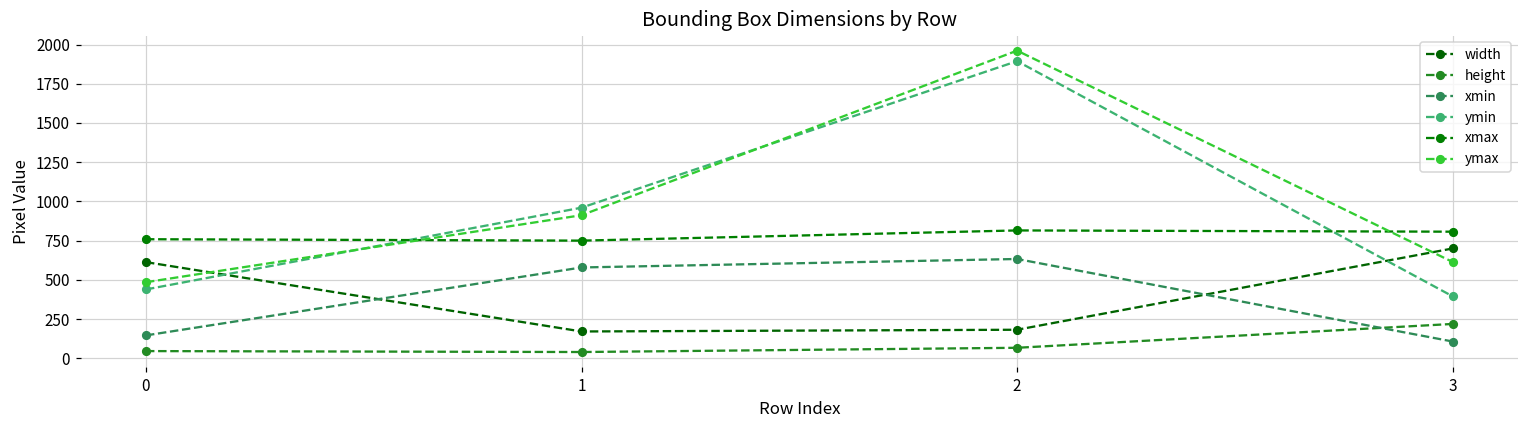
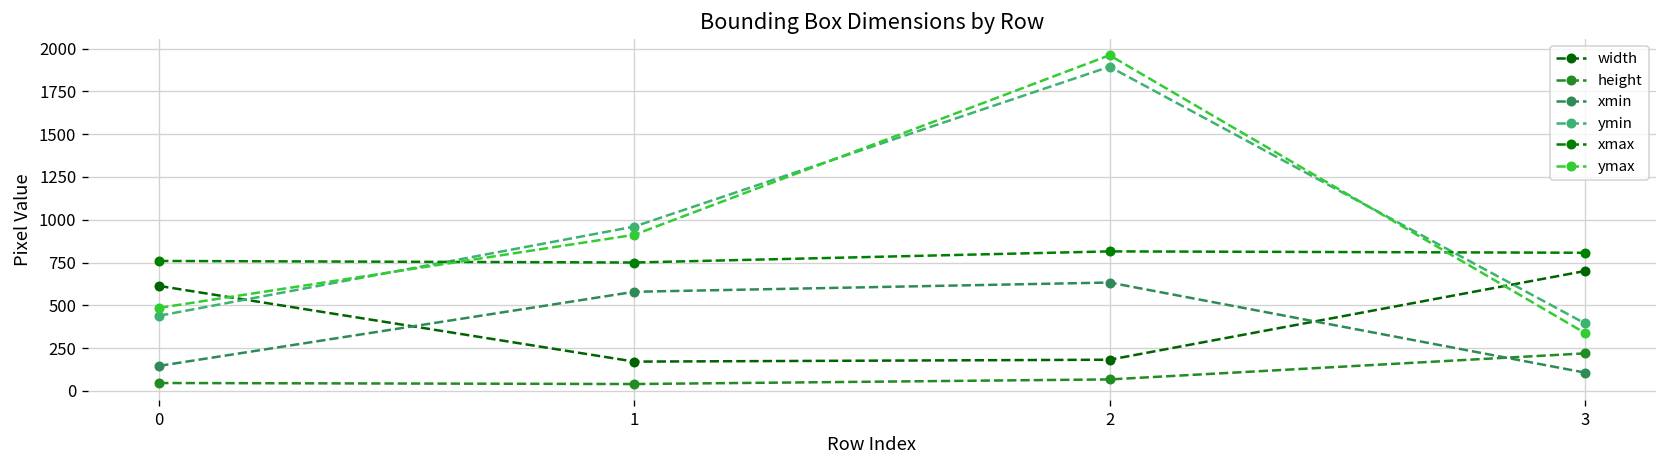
ymax, 3: 610 -> 340
